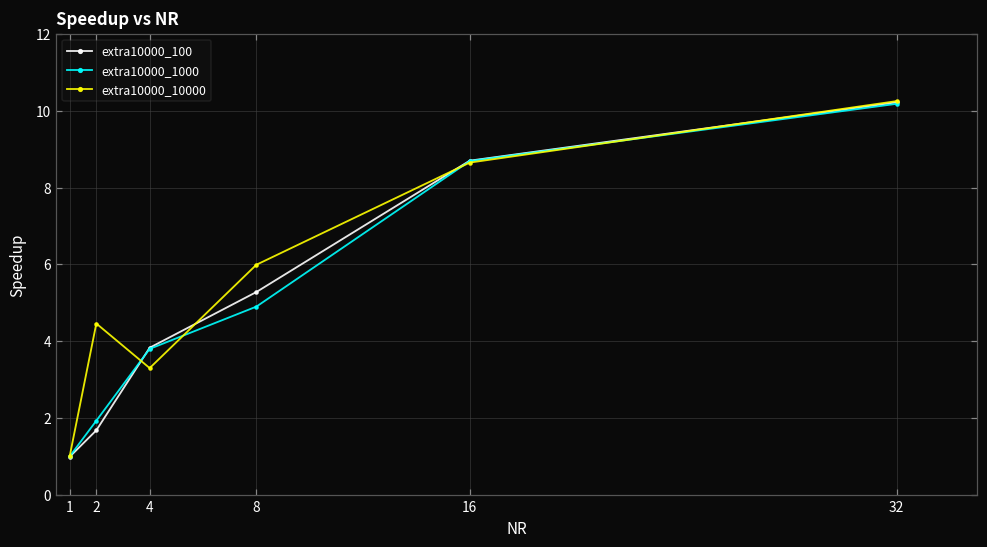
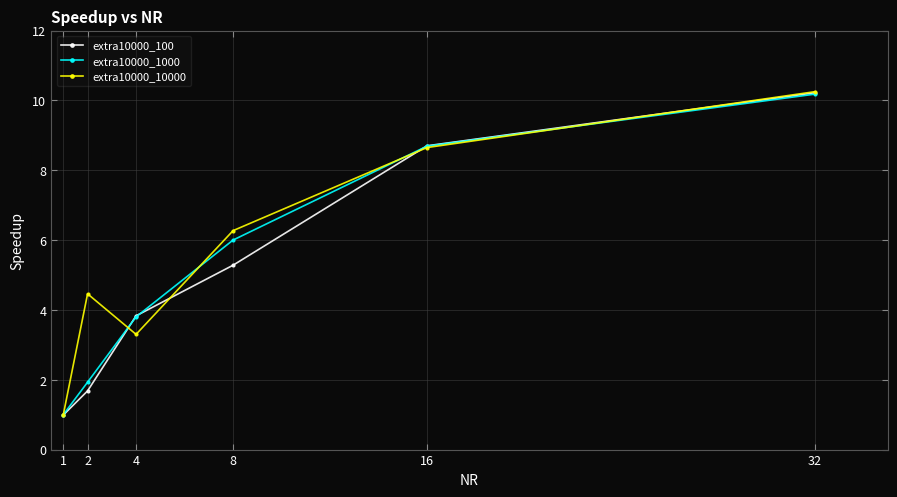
extra10000_1000, 8: 4.9 -> 6.0
extra10000_10000, 8: 6.0 -> 6.3
